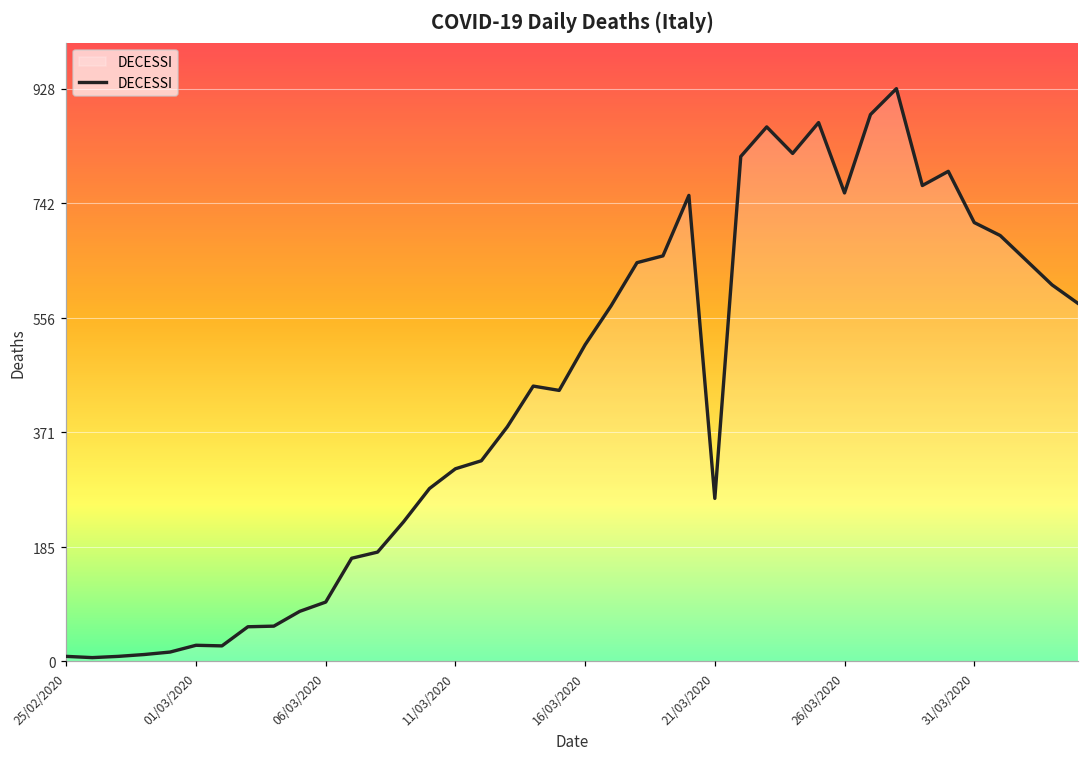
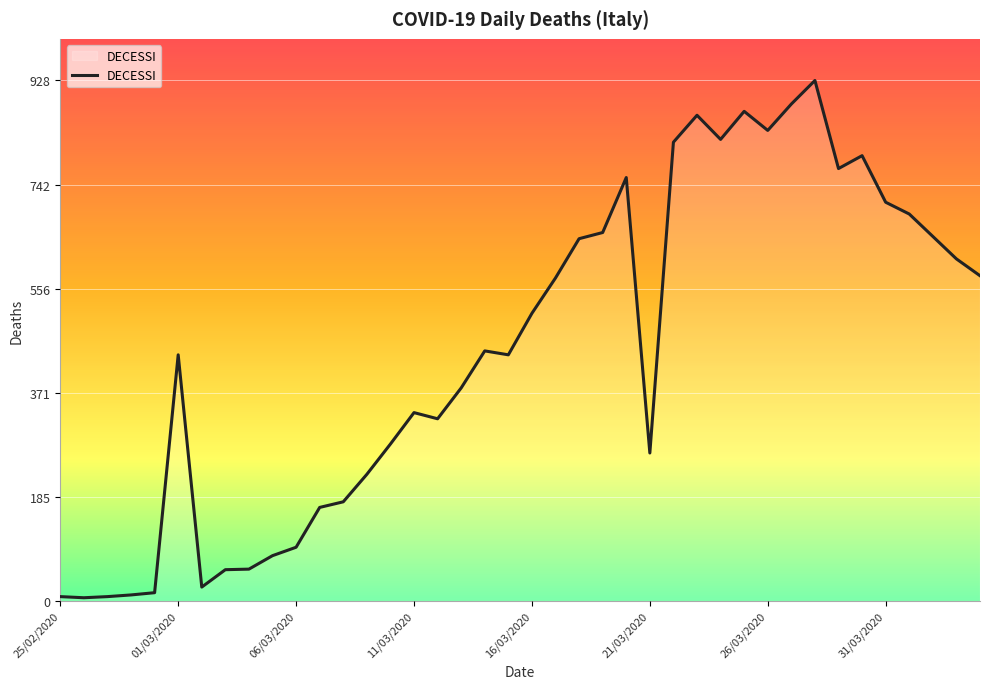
01/03/2020: 30 -> 440
11/03/2020: 310 -> 340
26/03/2020: 760 -> 840
